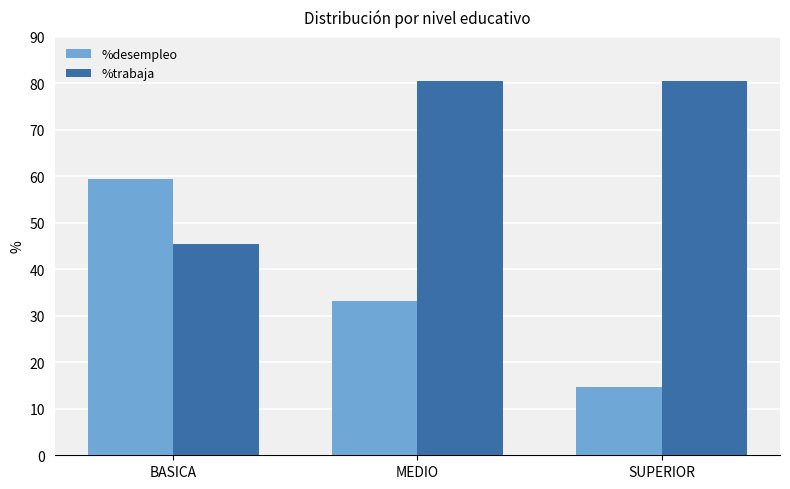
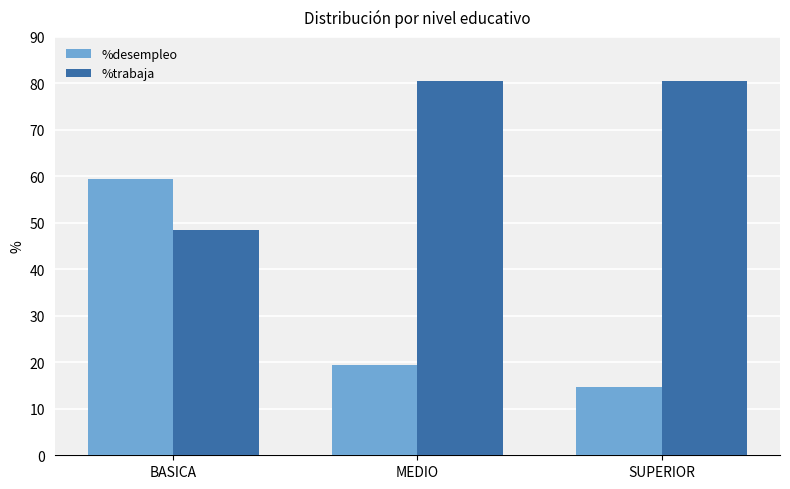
%trabaja, BASICA: 45 -> 49
%desempleo, MEDIO: 33 -> 19
